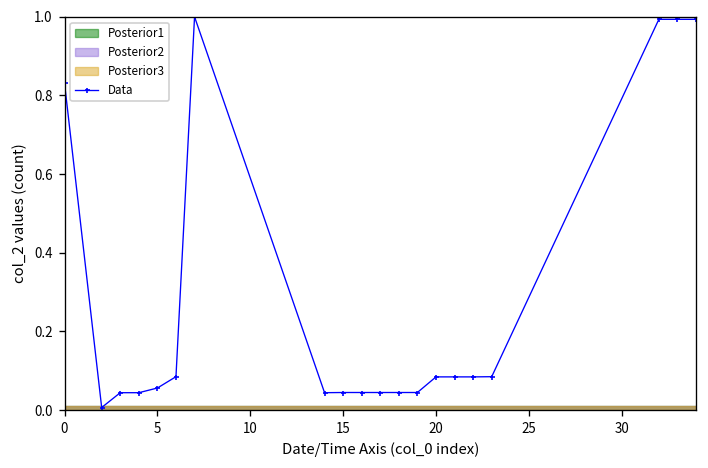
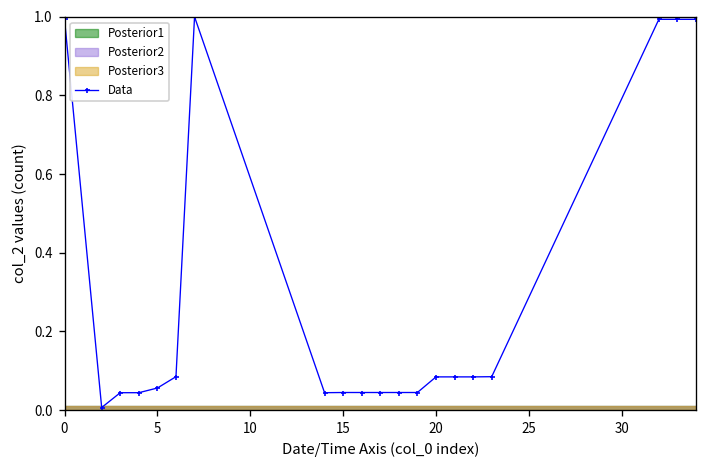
Data, 0: 0.83 -> 0.99
